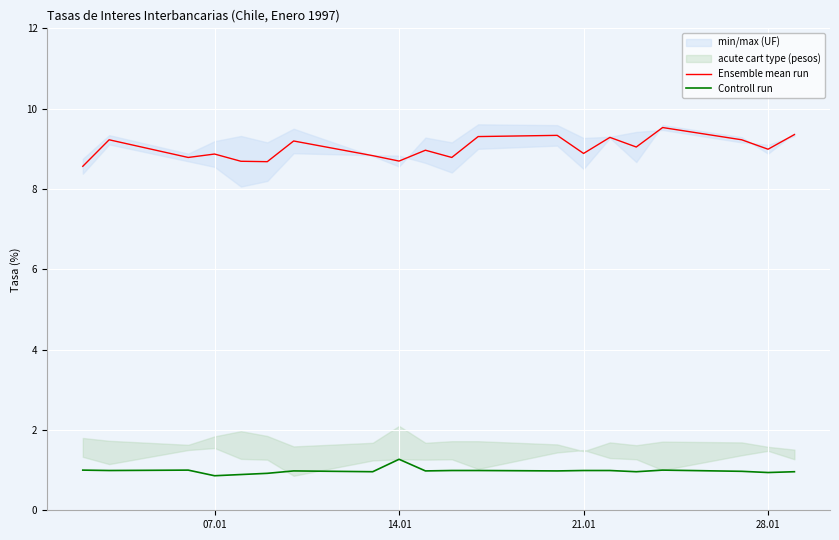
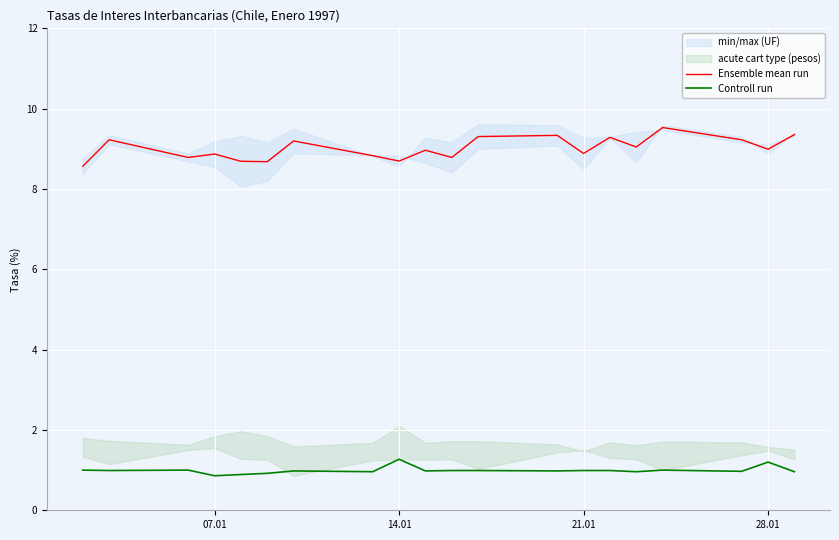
Controll run, 28.01: 0.9 -> 1.2
